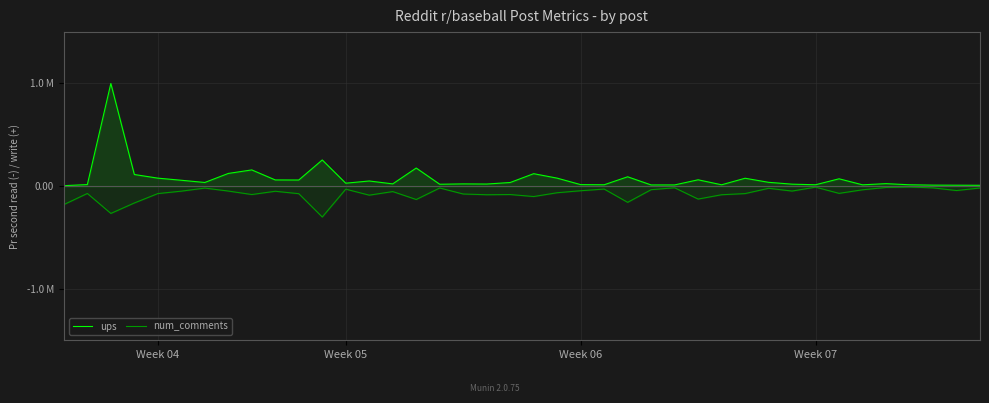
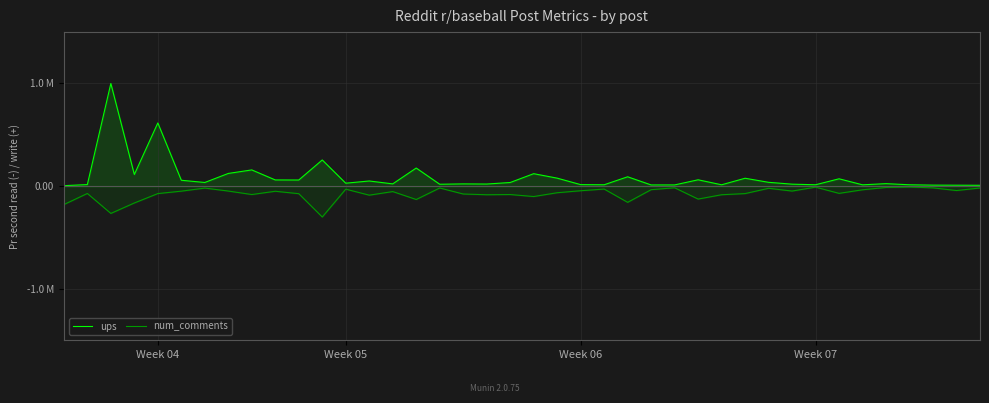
ups, Week 04: 80000 -> 620000
